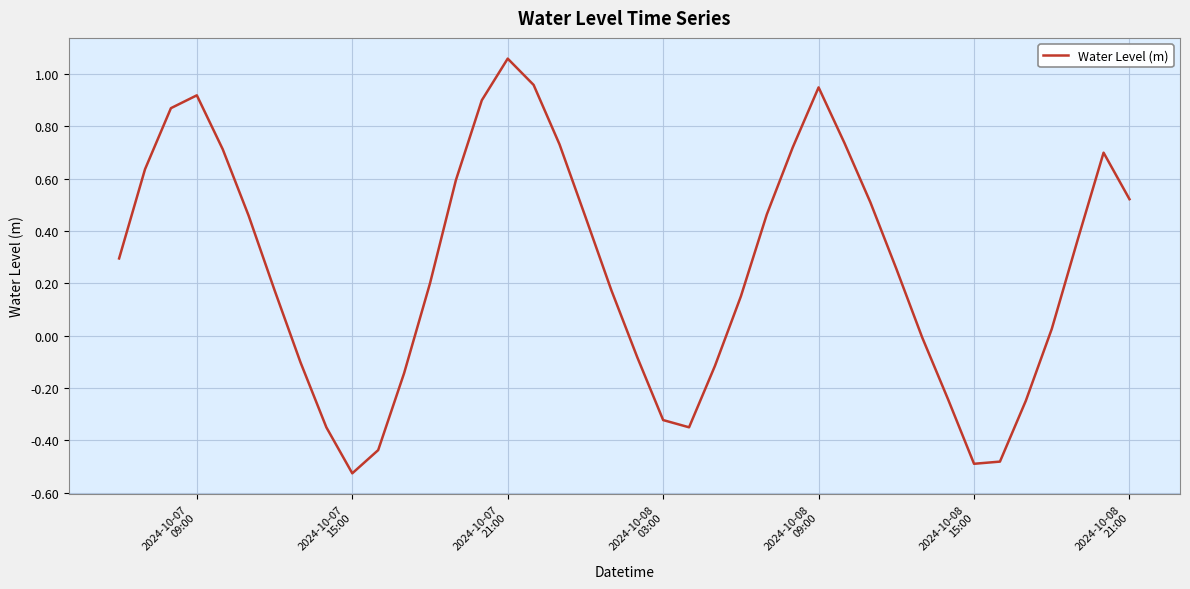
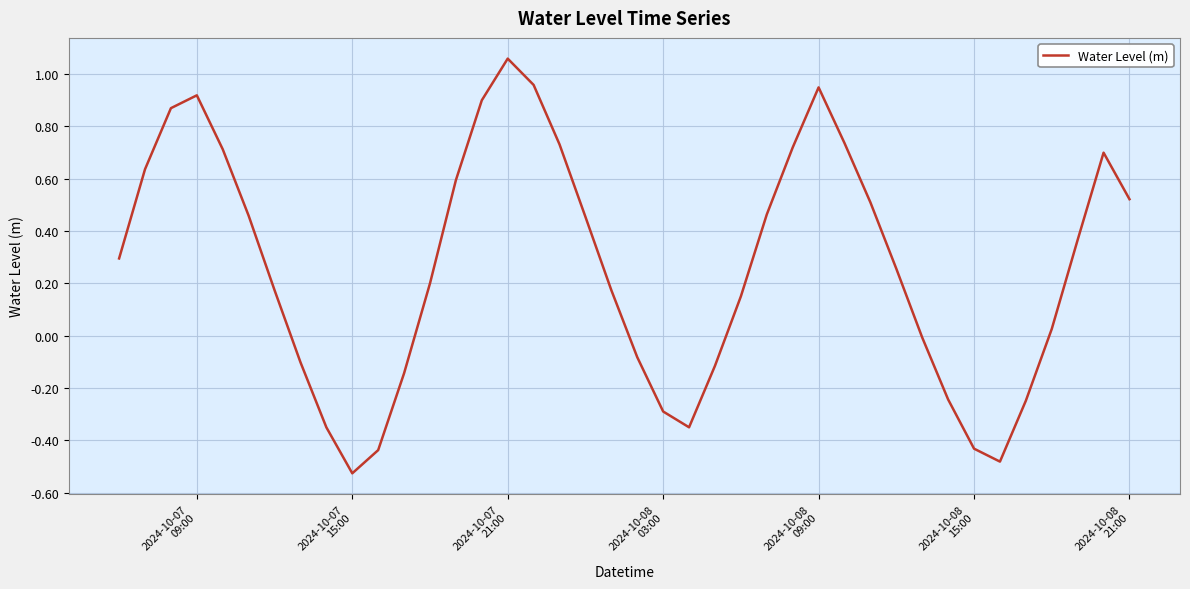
2024-10-08 03:00: -0.32 -> -0.29
2024-10-08 15:00: -0.49 -> -0.43
